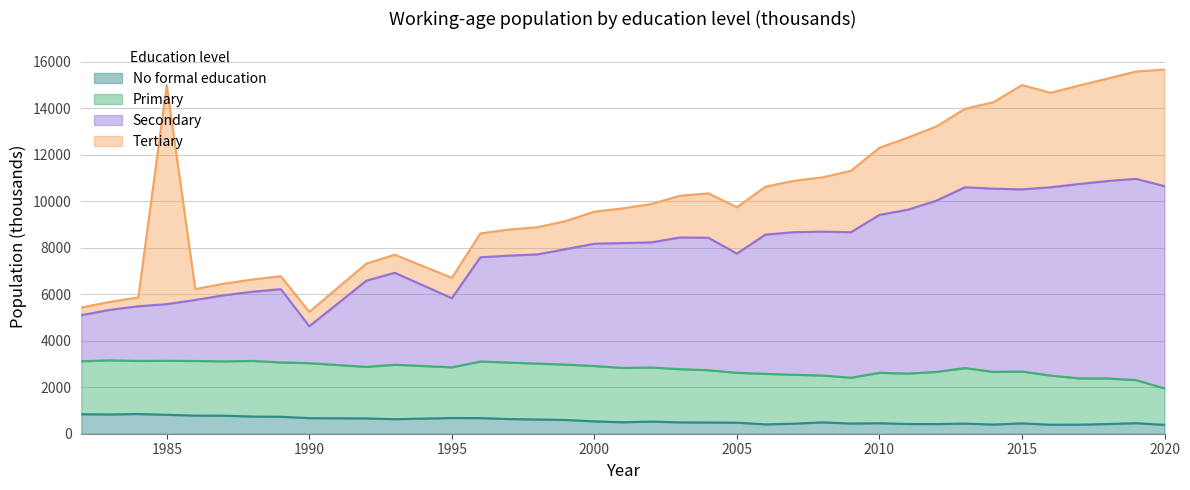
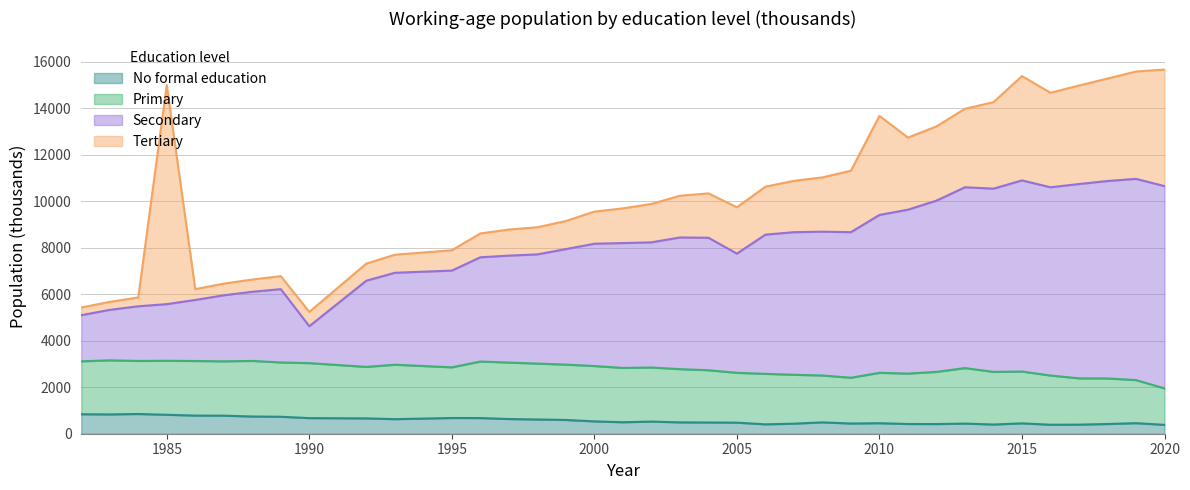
Secondary, 1995: 3000 -> 4200
Tertiary, 2010: 2900 -> 4300
Secondary, 2015: 7800 -> 8200
